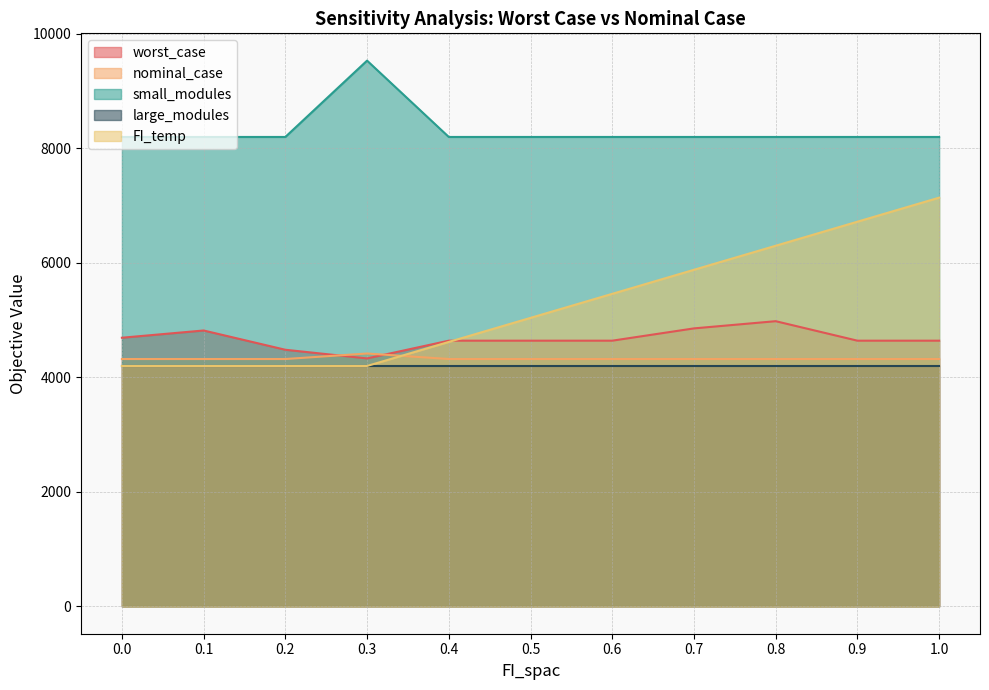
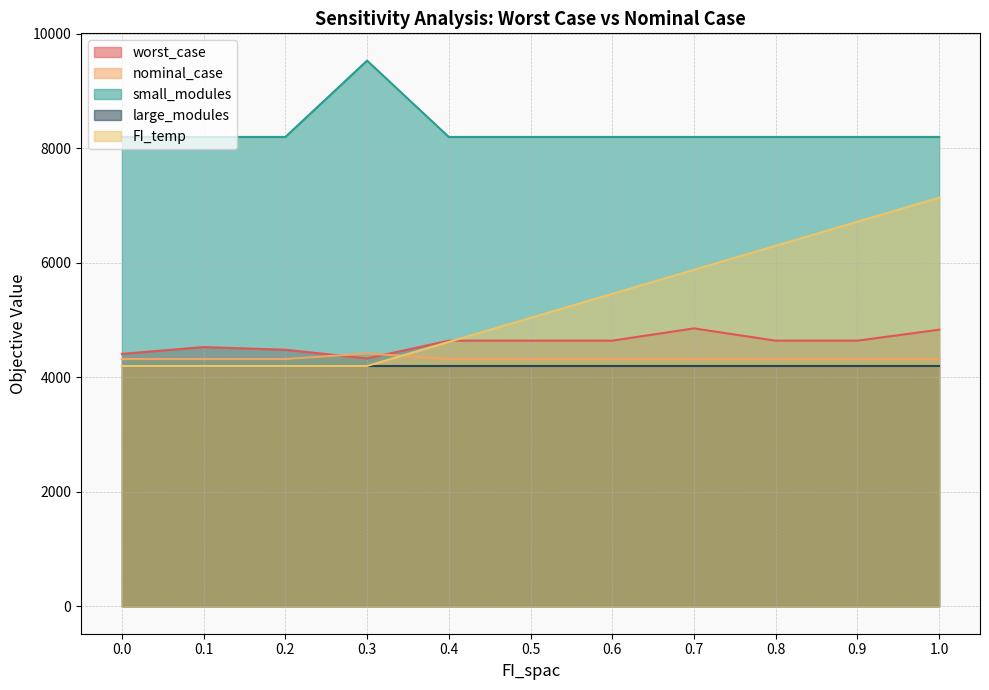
worst_case, 0.0: 4700 -> 4400
worst_case, 0.1: 4800 -> 4500
worst_case, 0.8: 5000 -> 4600
worst_case, 1.0: 4600 -> 4800
